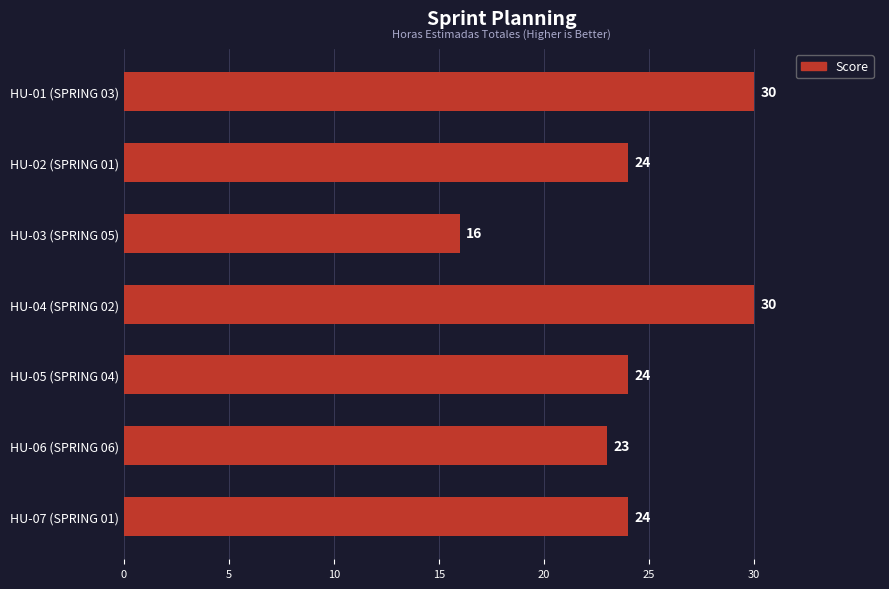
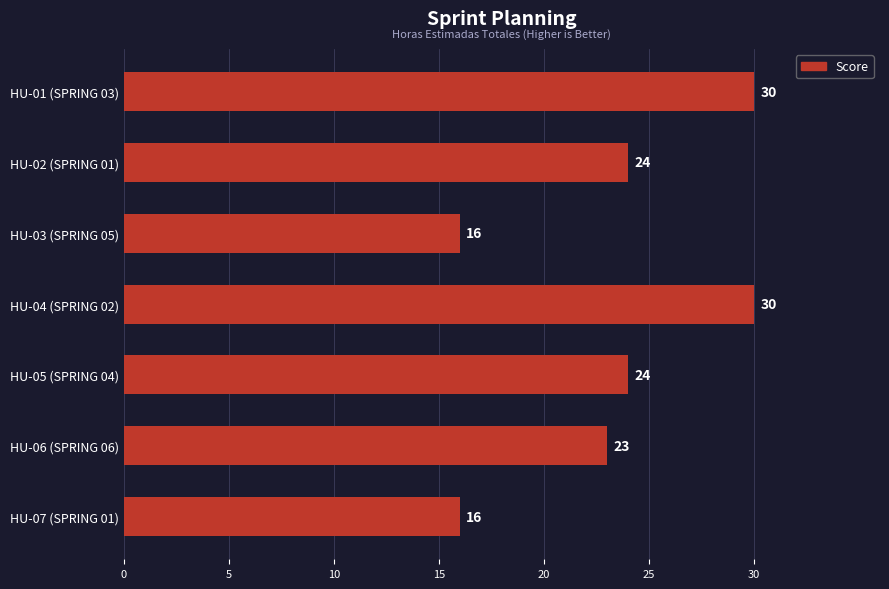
HU-07 (SPRING 01): 24 -> 16
